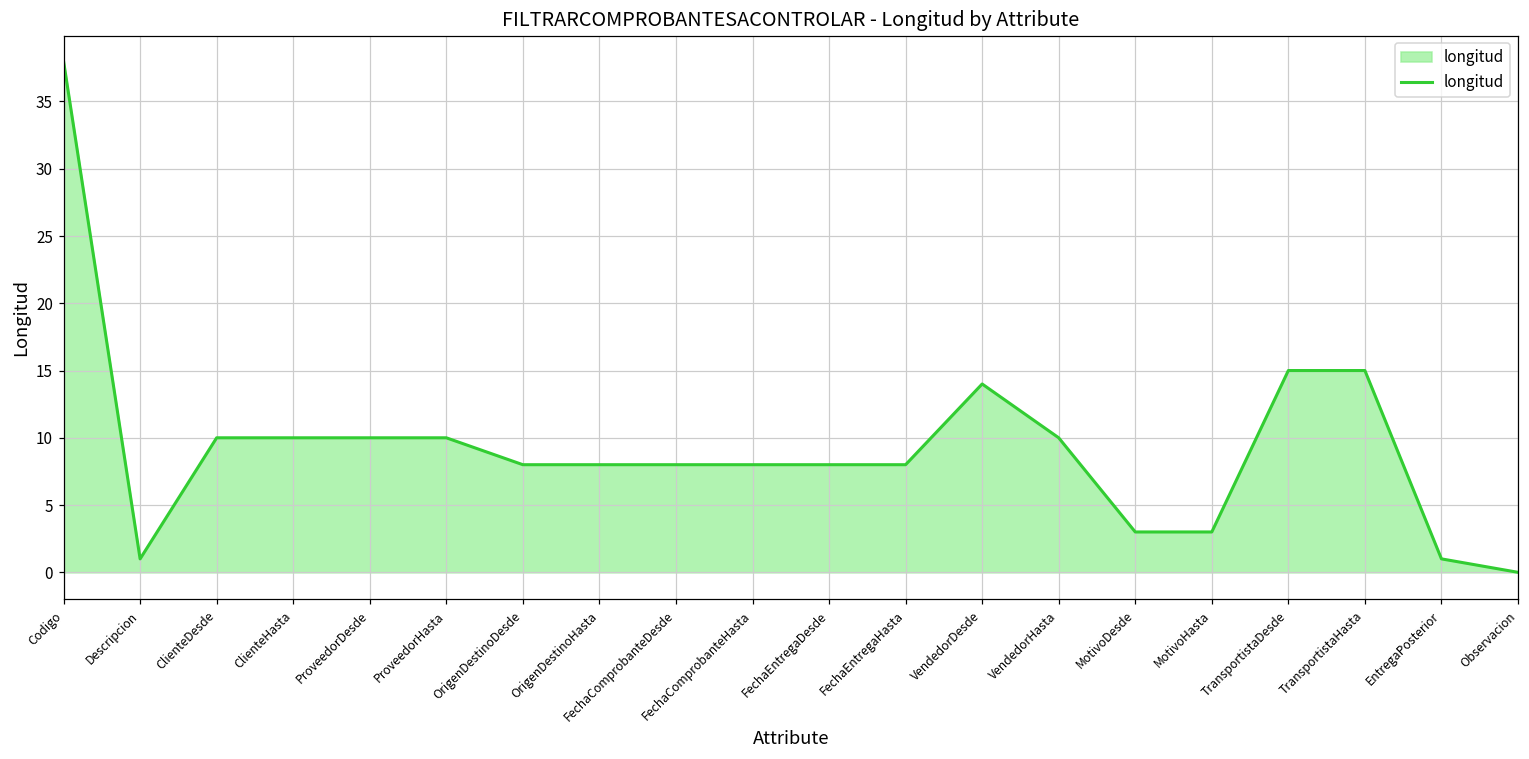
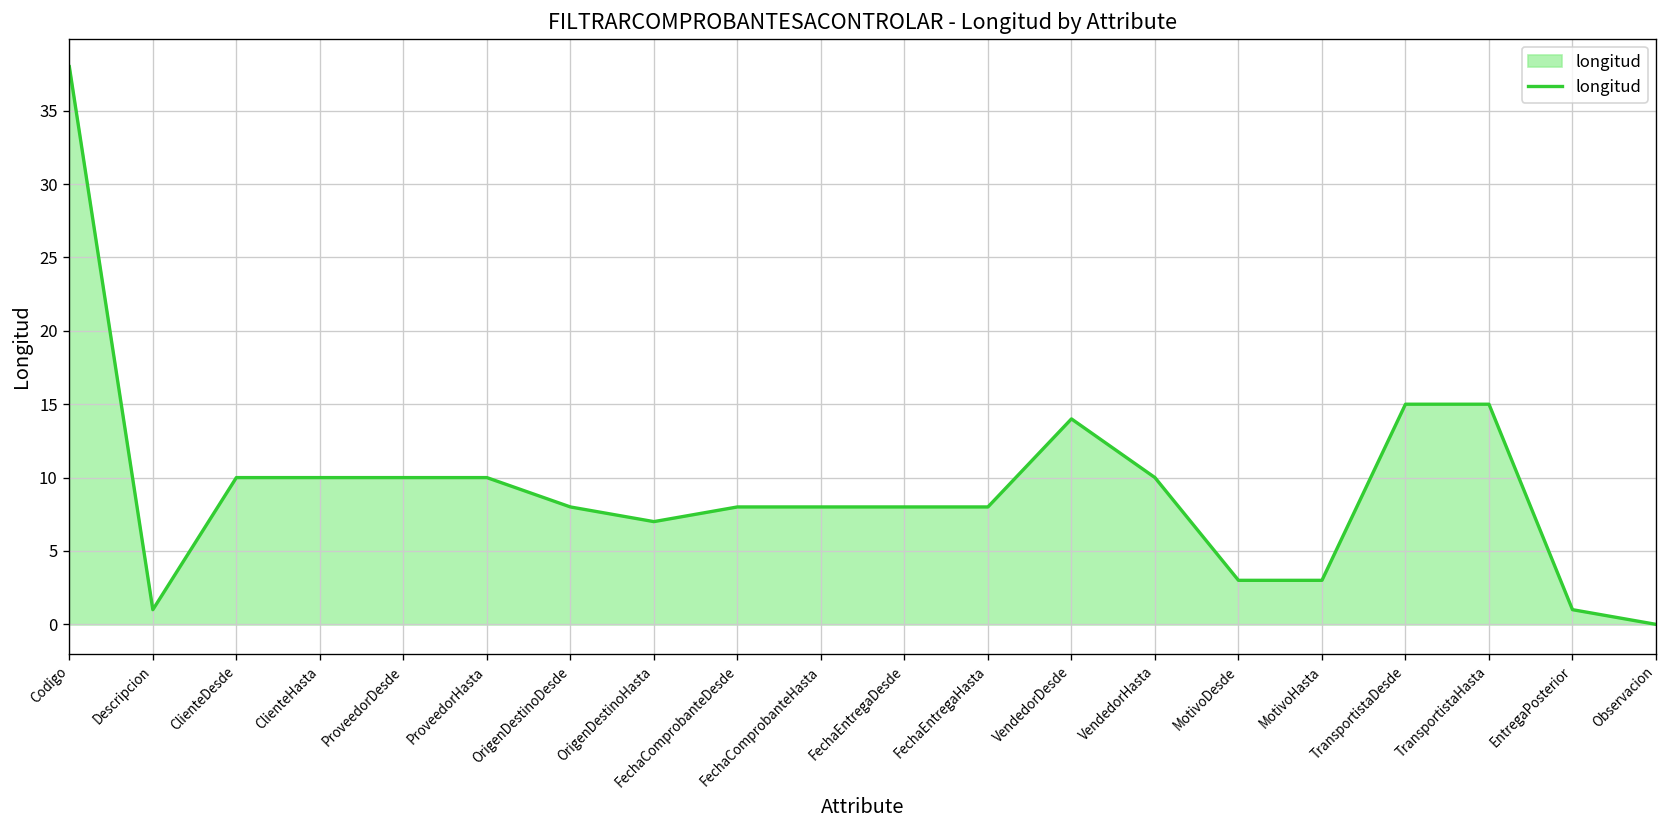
OrigenDestinoHasta: 8 -> 7
